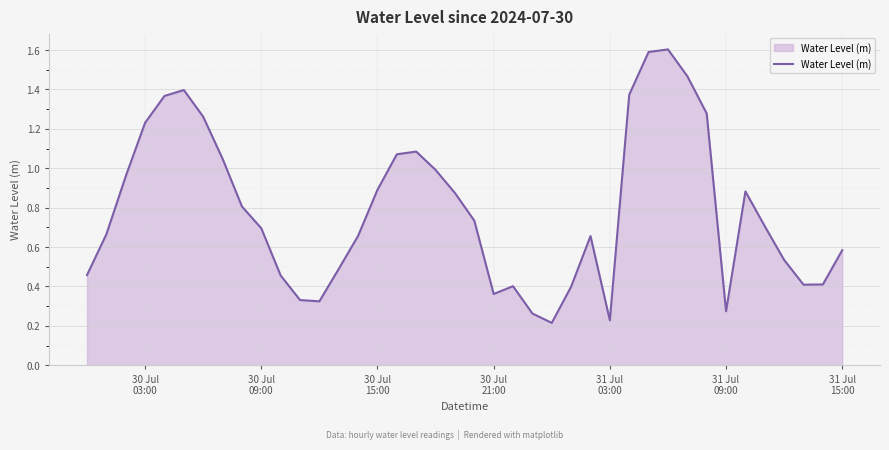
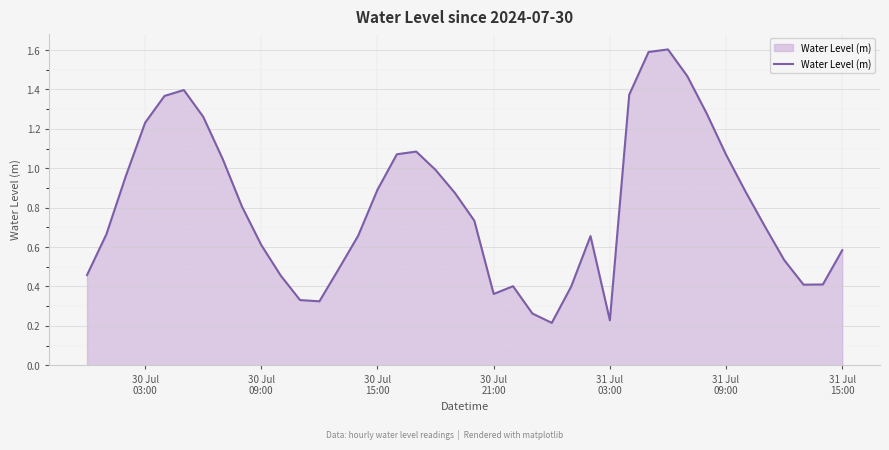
30 Jul 09:00: 0.70 -> 0.61
31 Jul 09:00: 0.27 -> 1.07
